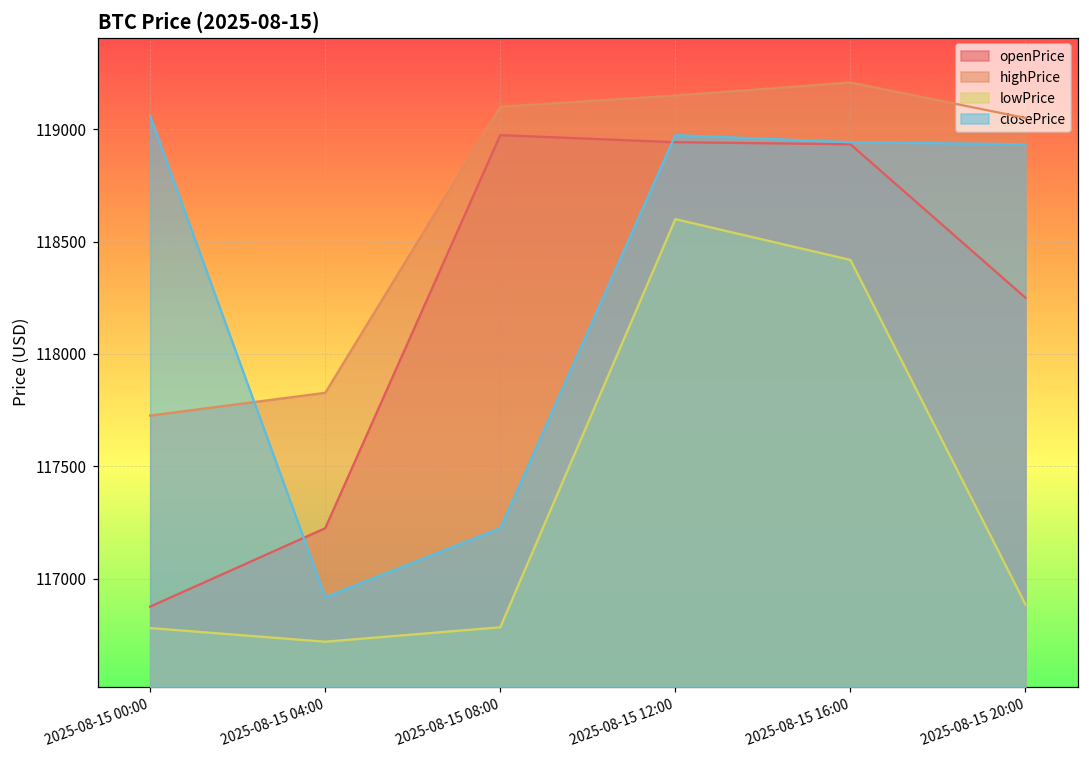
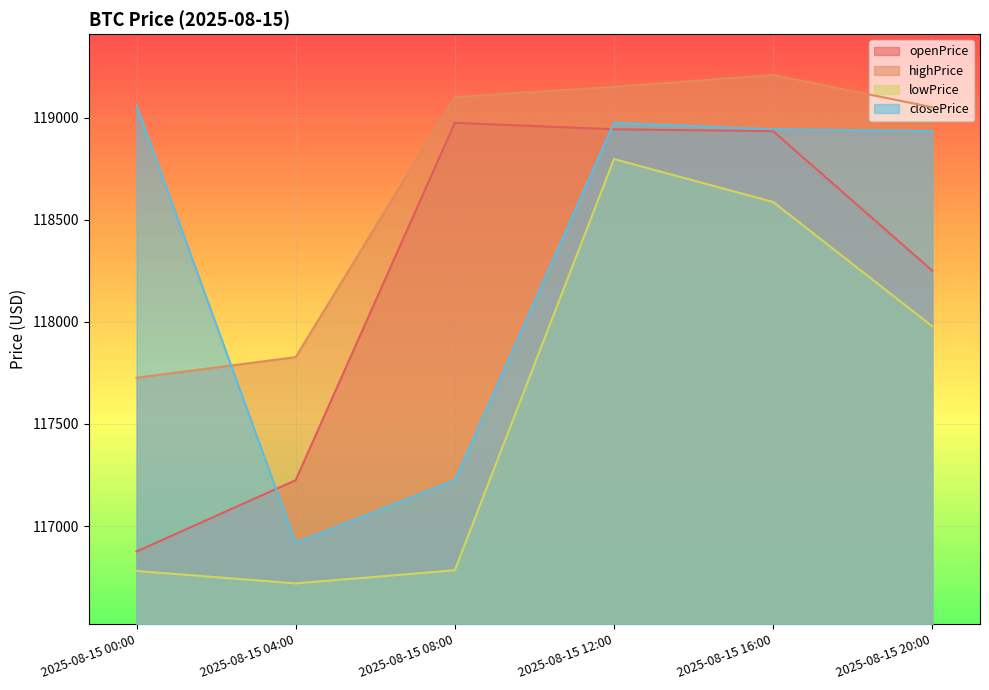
lowPrice, 2025-08-15 12:00: 118600 -> 118800
lowPrice, 2025-08-15 16:00: 118420 -> 118590
lowPrice, 2025-08-15 20:00: 116890 -> 117980
